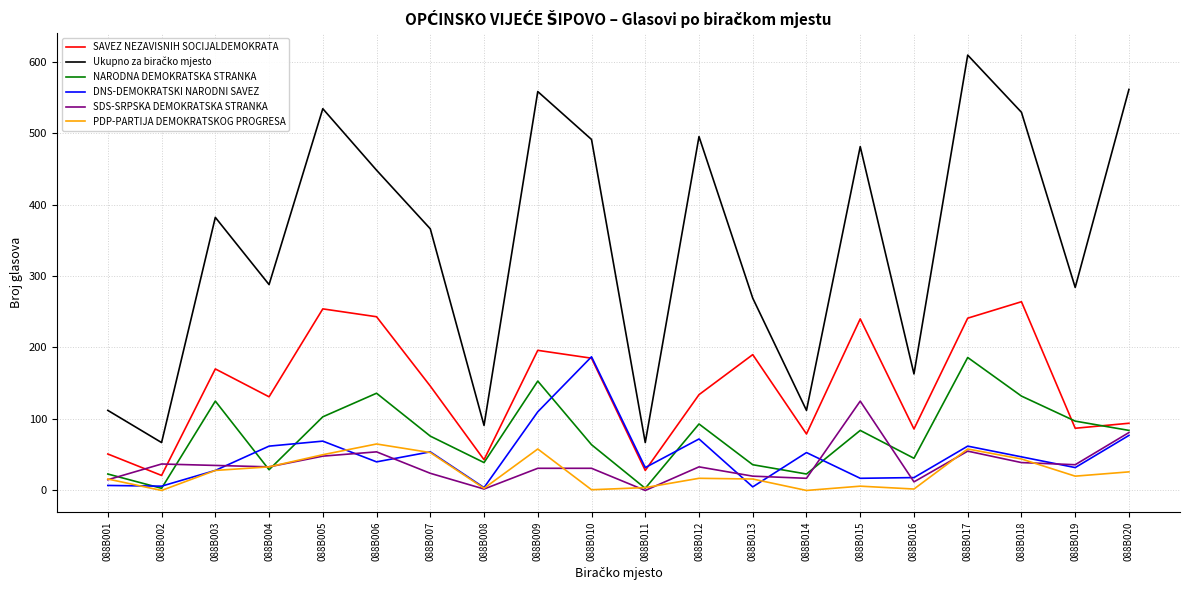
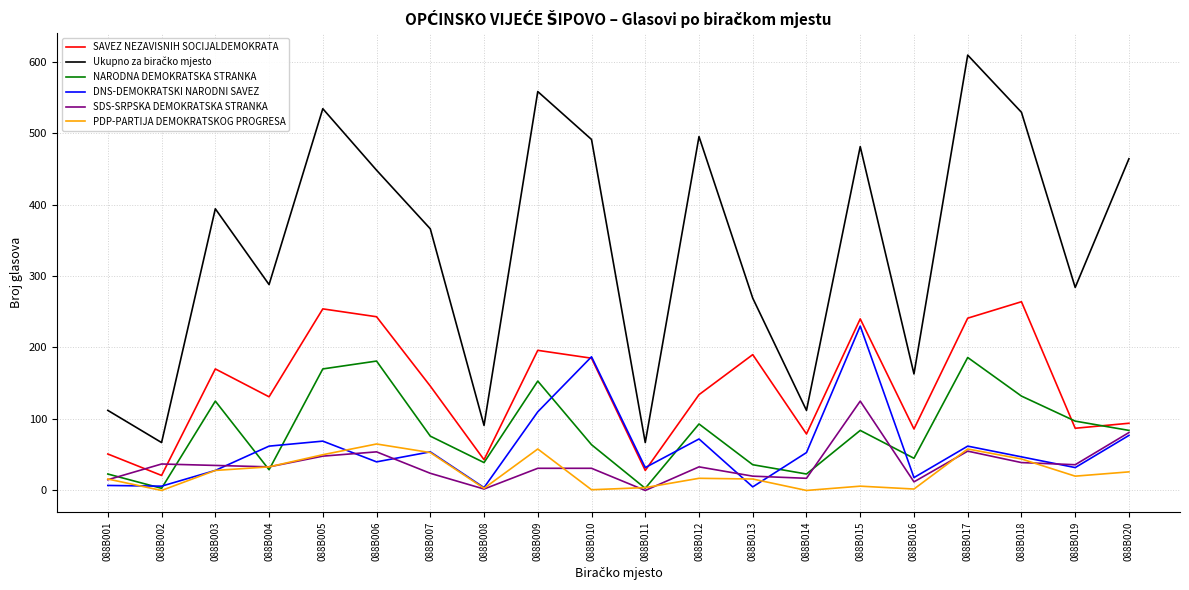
Ukupno za biračko mjesto, 088B003: 380 -> 390
NARODNA DEMOKRATSKA STRANKA, 088B005: 100 -> 170
NARODNA DEMOKRATSKA STRANKA, 088B006: 140 -> 180
DNS-DEMOKRATSKI NARODNI SAVEZ, 088B015: 20 -> 230
Ukupno za biračko mjesto, 088B020: 560 -> 460
